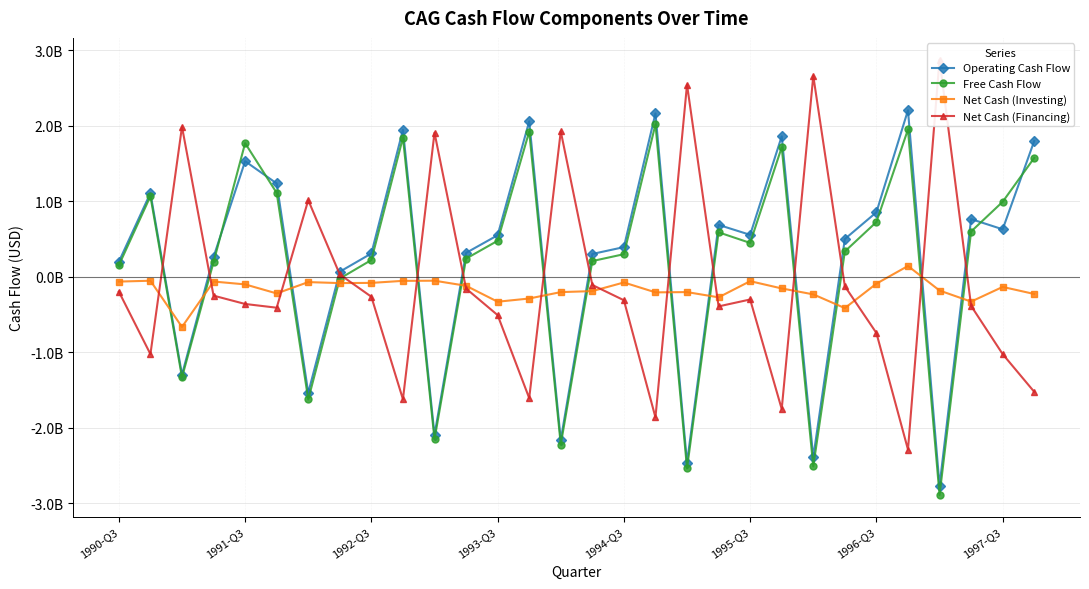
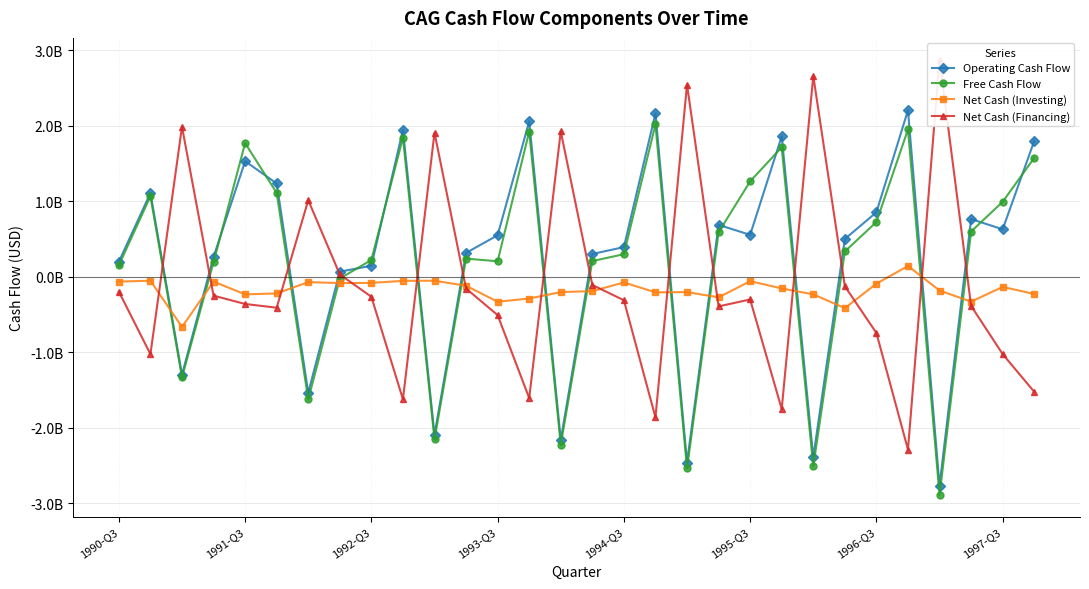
Net Cash (Investing), 1991-Q3: -100000000 -> -200000000
Operating Cash Flow, 1992-Q3: 300000000 -> 100000000
Free Cash Flow, 1993-Q3: 500000000 -> 200000000
Free Cash Flow, 1995-Q3: 400000000 -> 1300000000
